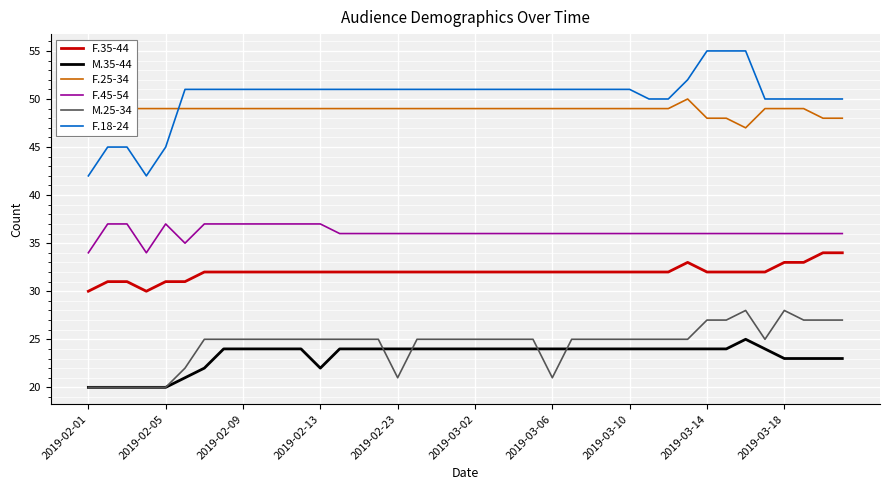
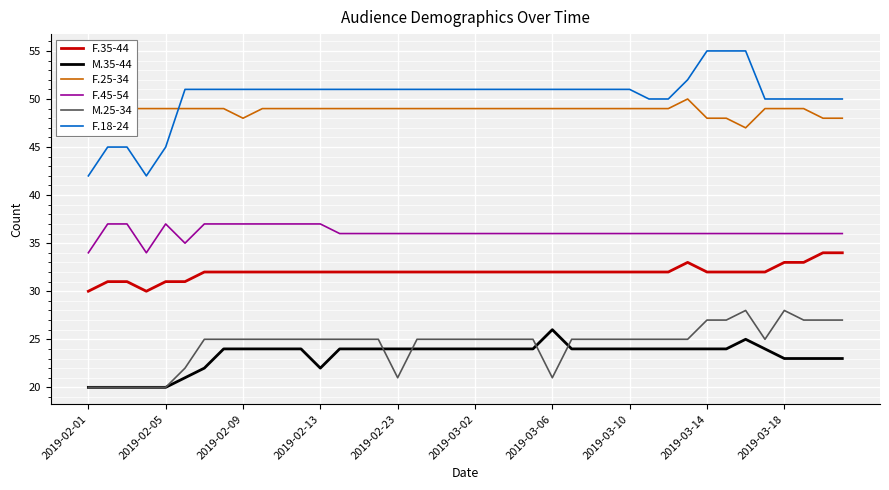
F.25-34, 2019-02-09: 49 -> 48
M.35-44, 2019-03-06: 24 -> 26
